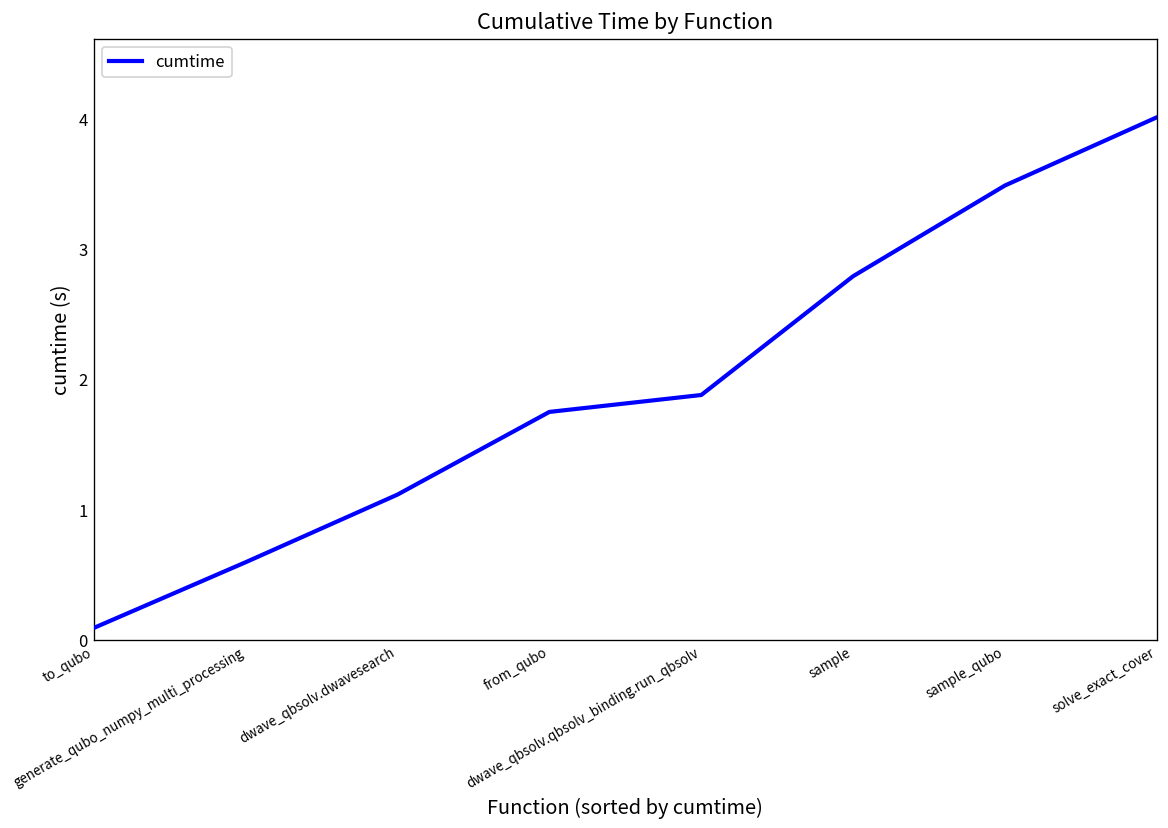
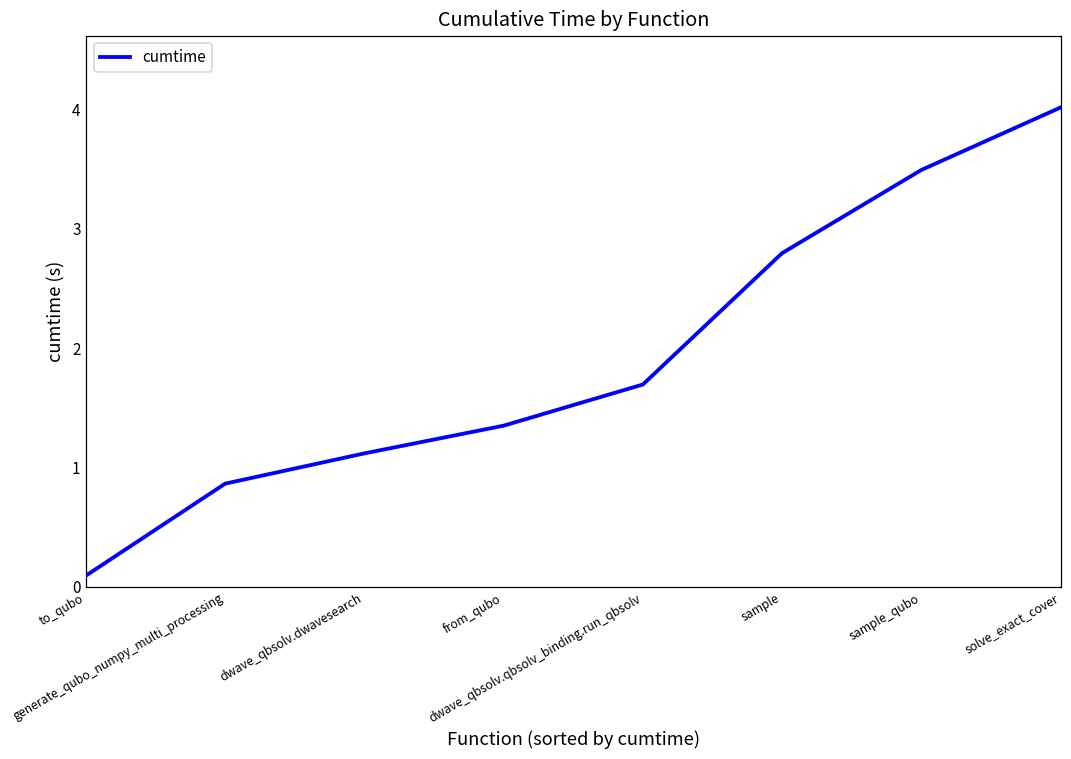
generate_qubo_numpy_multi_processing: 0.60 -> 0.87
from_qubo: 1.75 -> 1.35
dwave_qbsolv.qbsolv_binding.run_qbsolv: 1.88 -> 1.70
